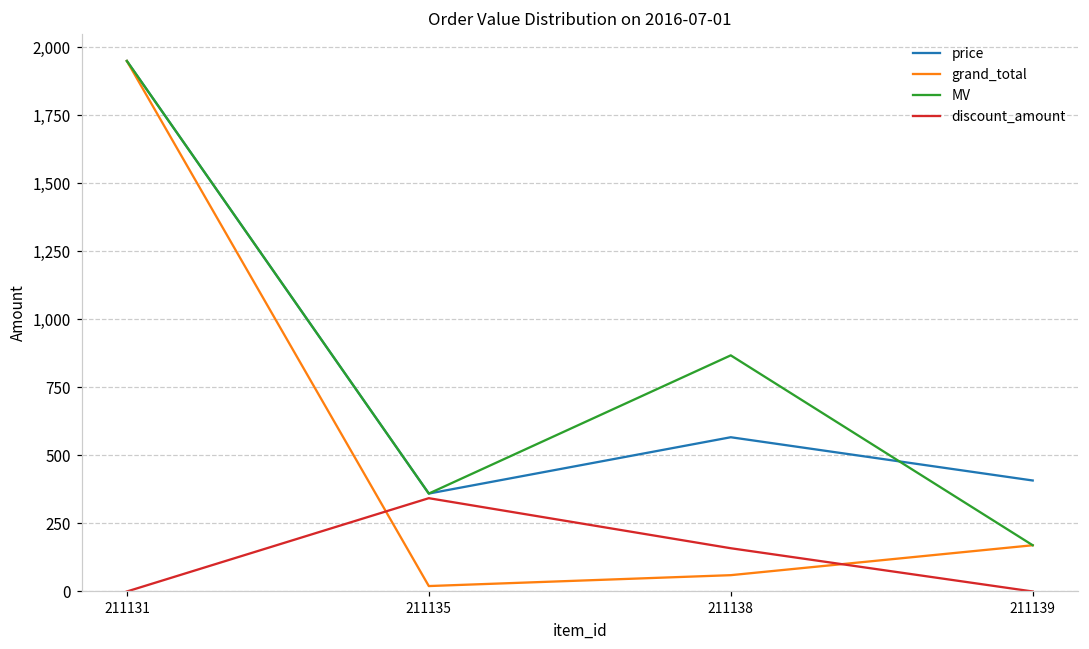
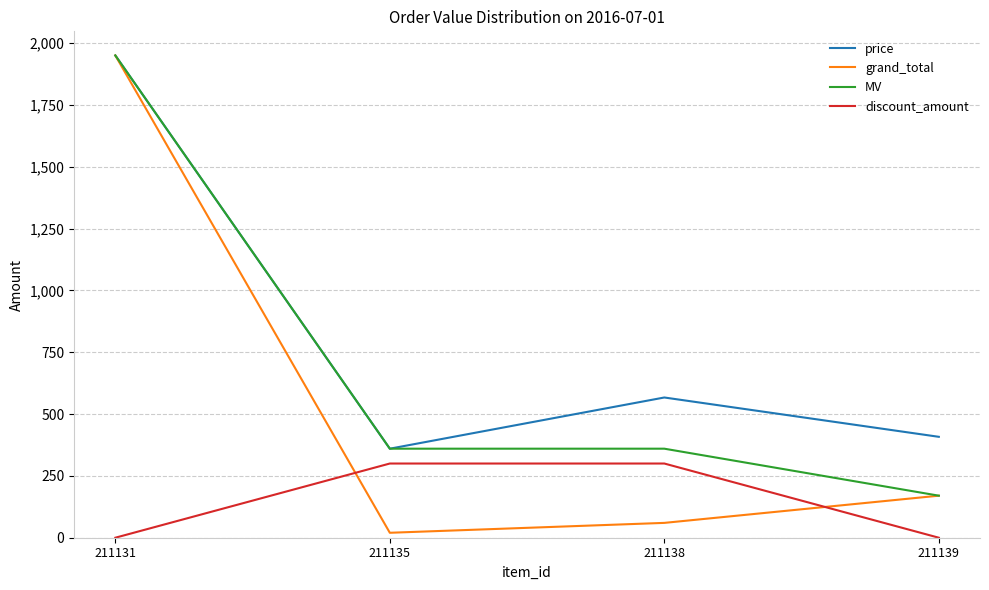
discount_amount, 211135: 340 -> 300
MV, 211138: 870 -> 360
discount_amount, 211138: 160 -> 300
